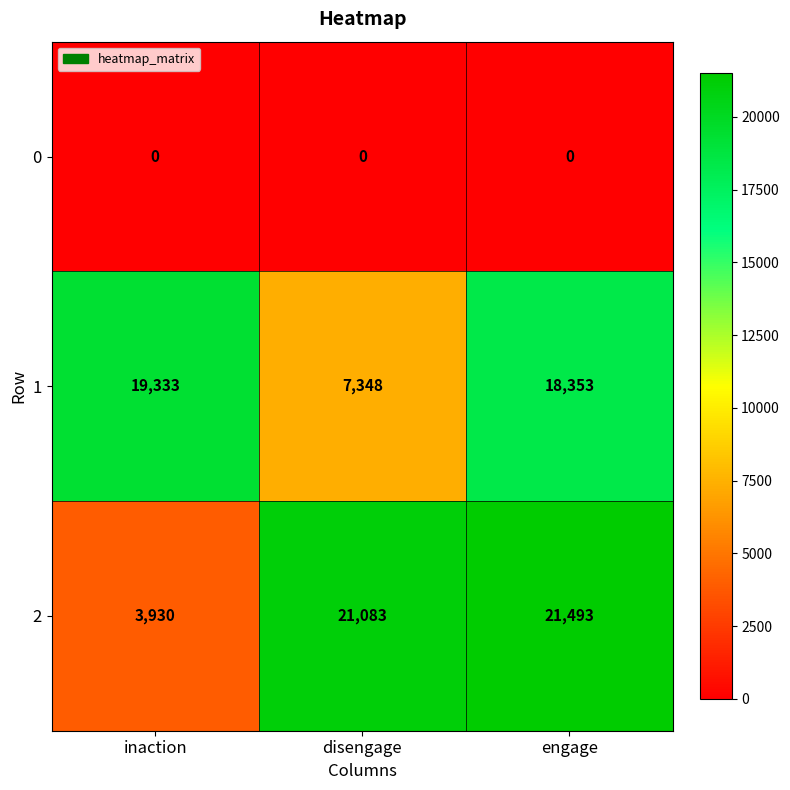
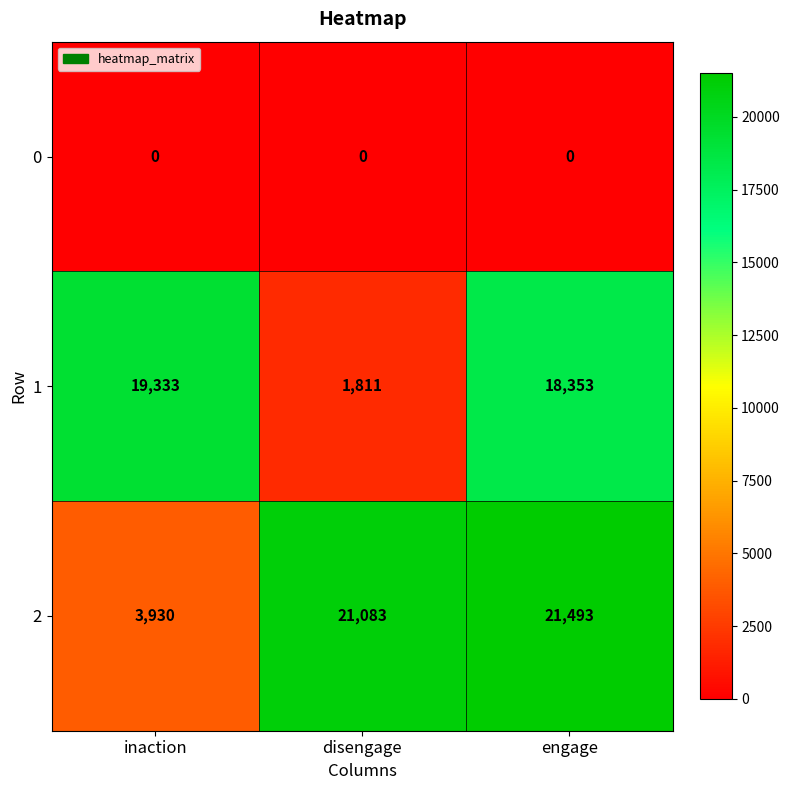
1, disengage: 7,348 -> 1,811
